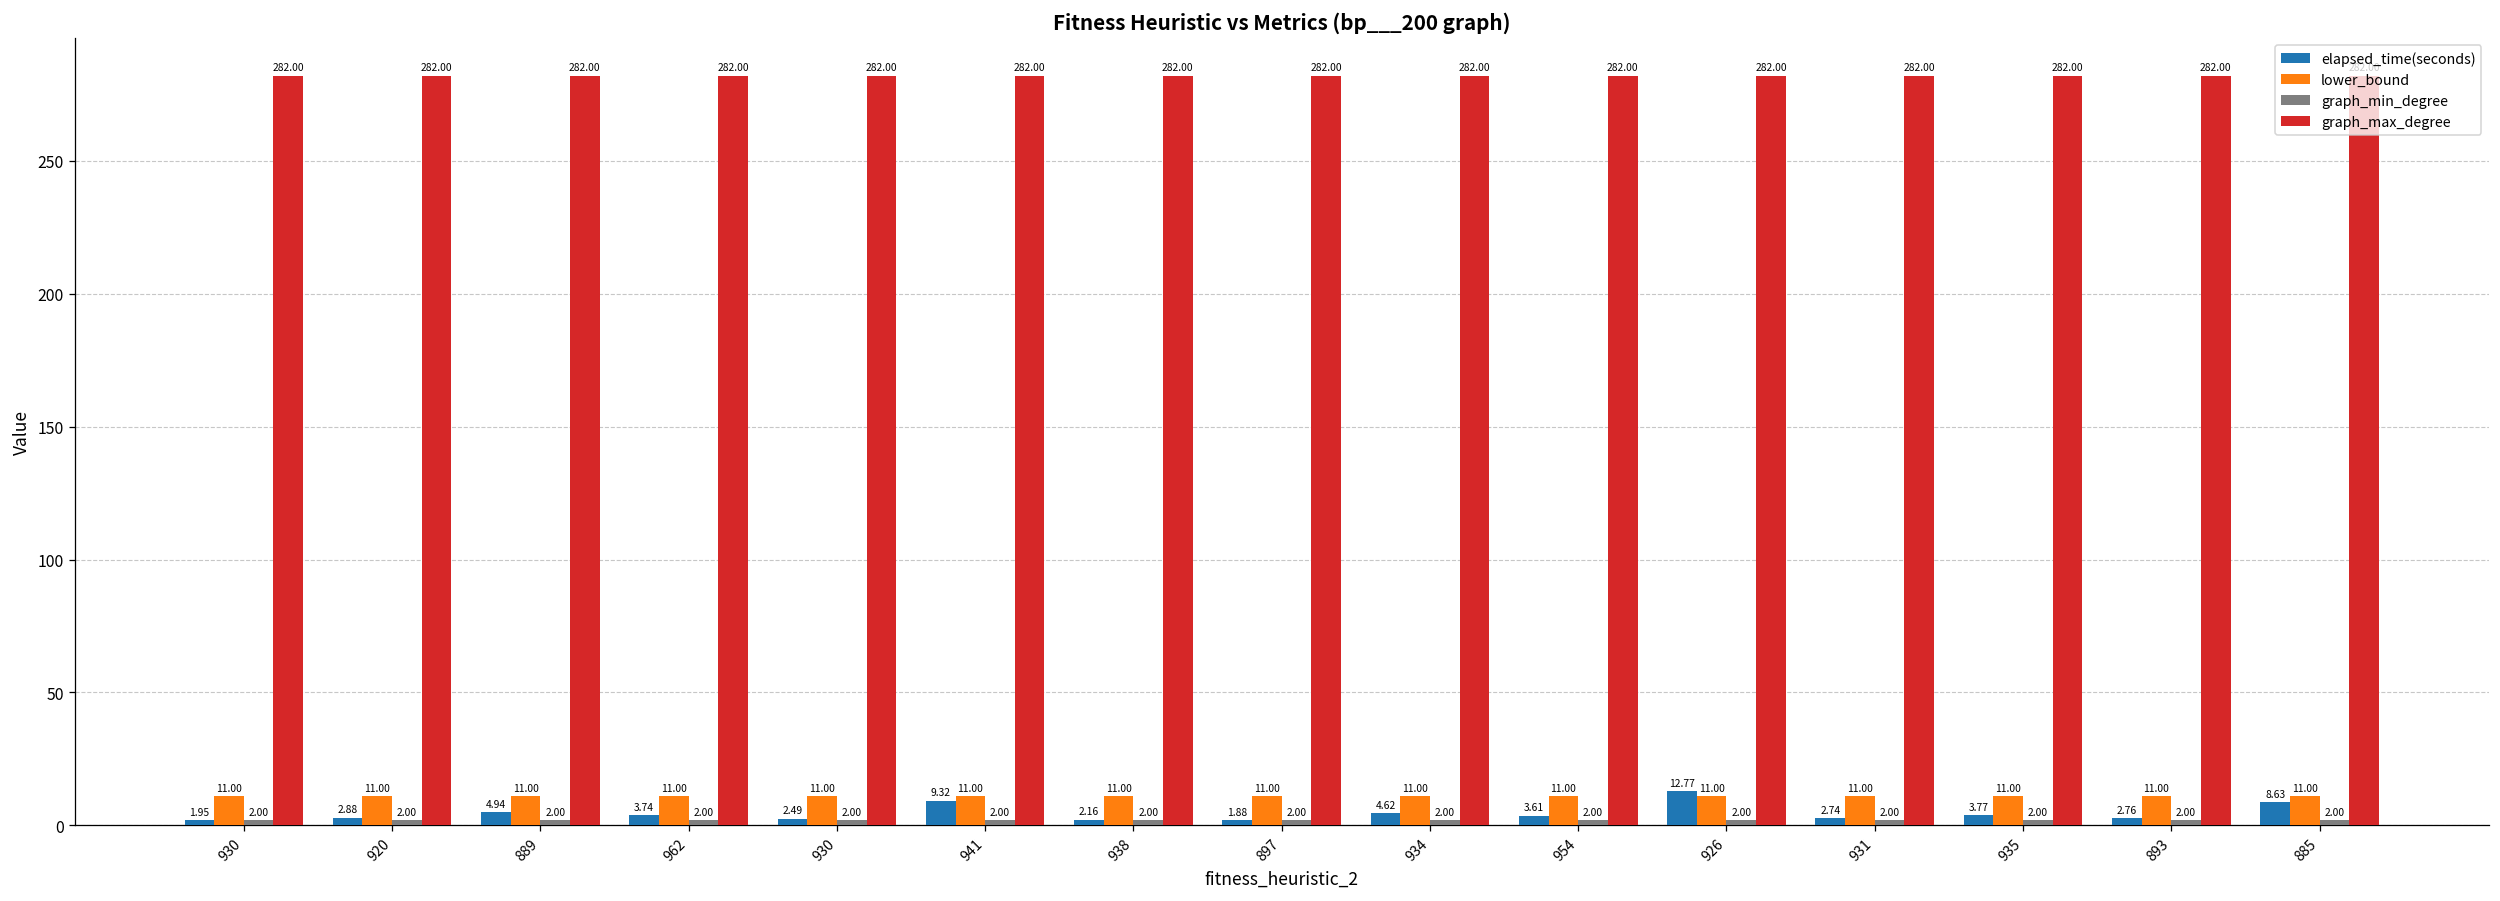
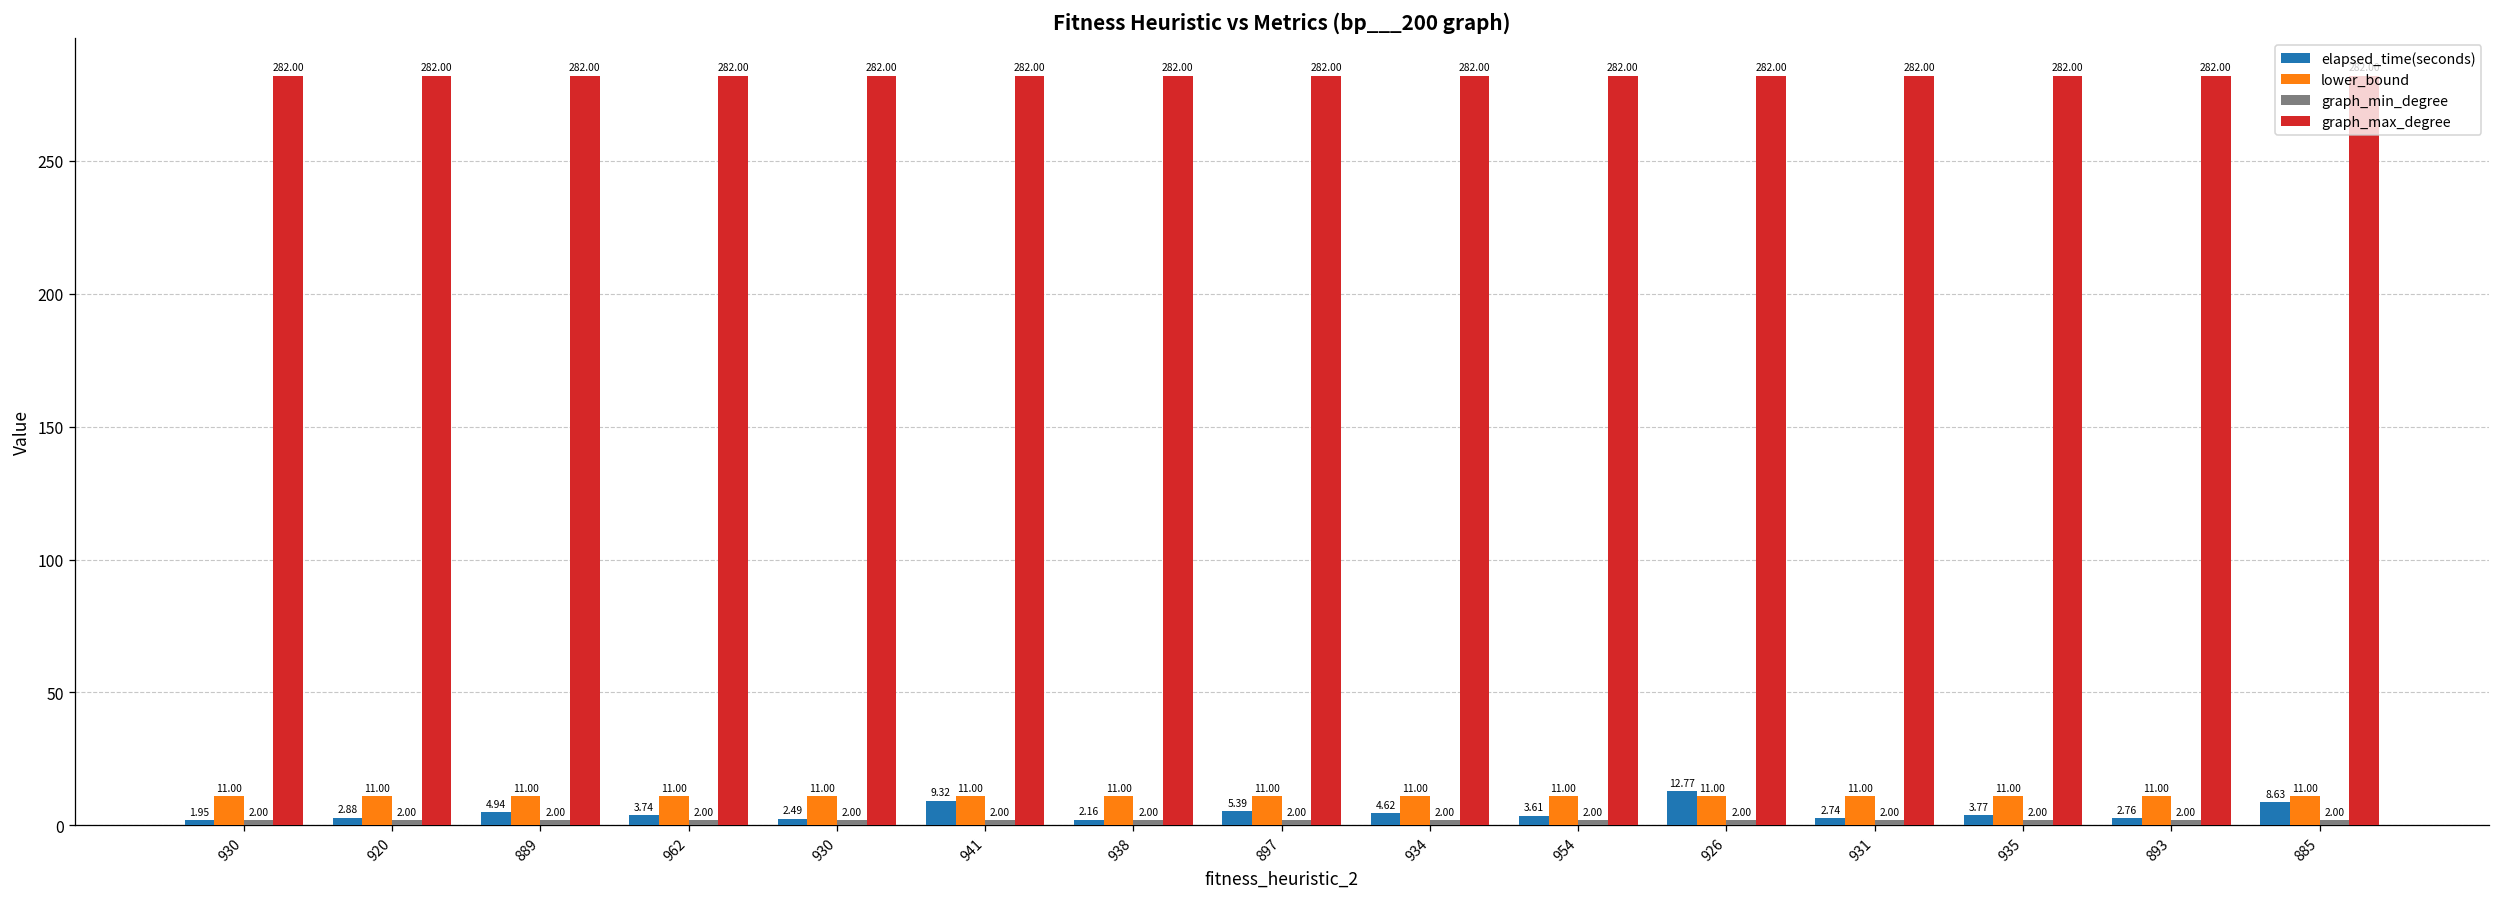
elapsed_time(seconds), 897: 1.88 -> 5.39
